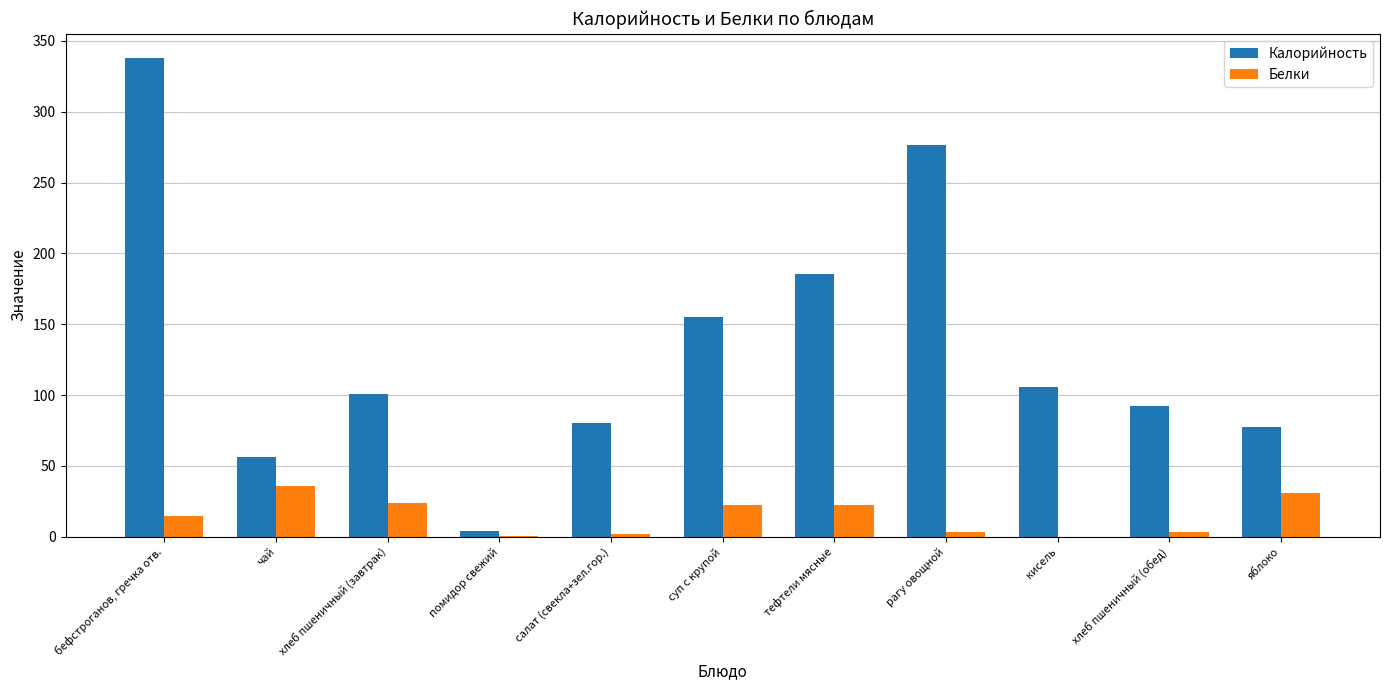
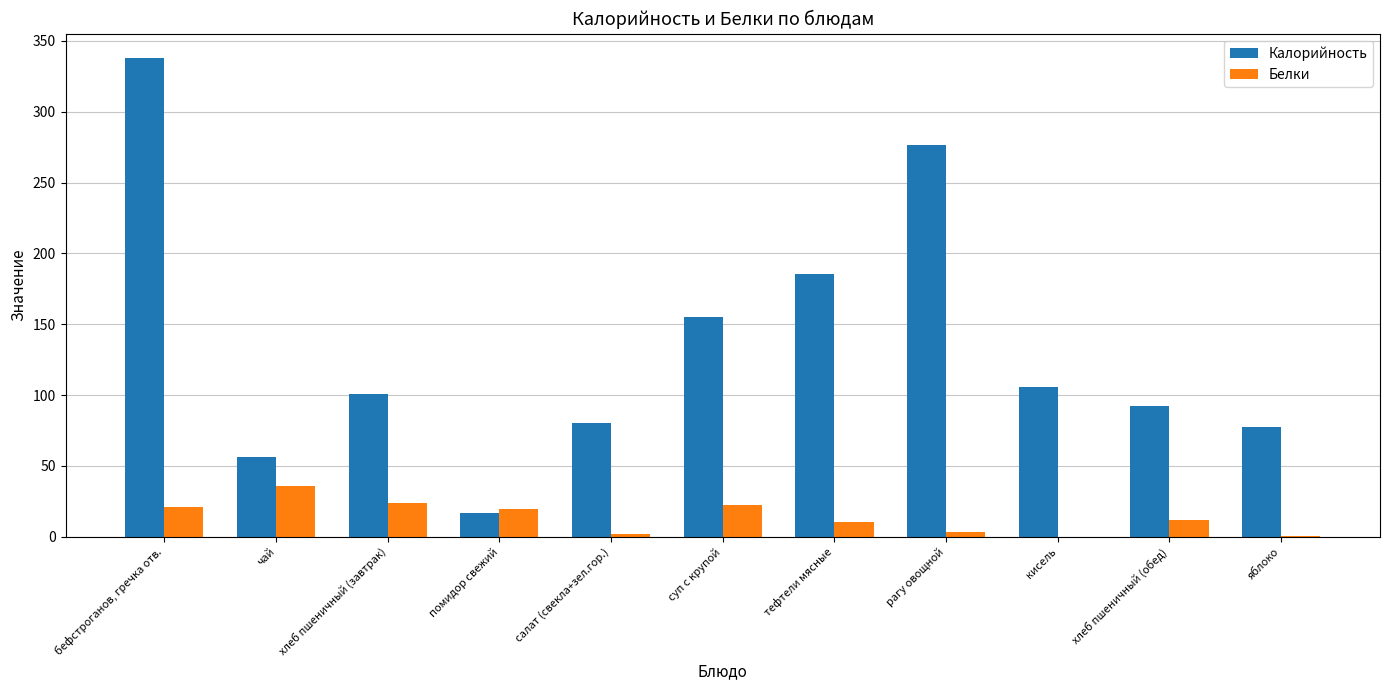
Белки, бефстроганов, гречка отв.: 15 -> 21
Калорийность, помидор свежий: 4 -> 17
Белки, помидор свежий: 1 -> 20
Белки, тефтели мясные: 23 -> 10
Белки, хлеб пшеничный (обед): 3 -> 12
Белки, яблоко: 31 -> 1
